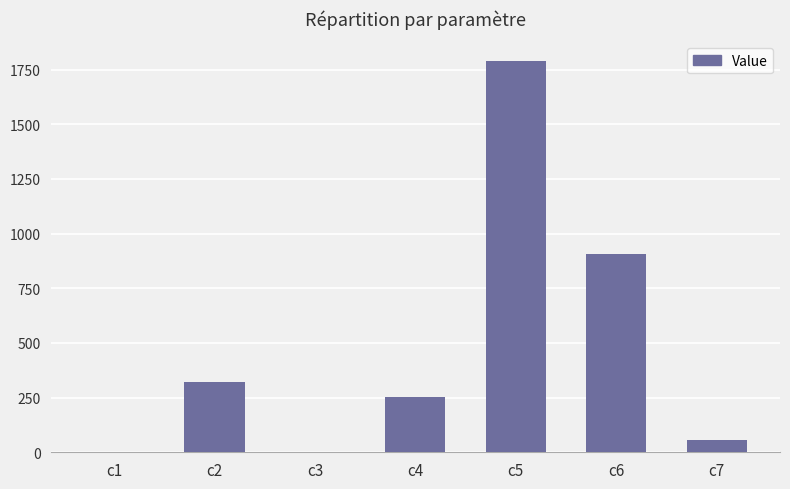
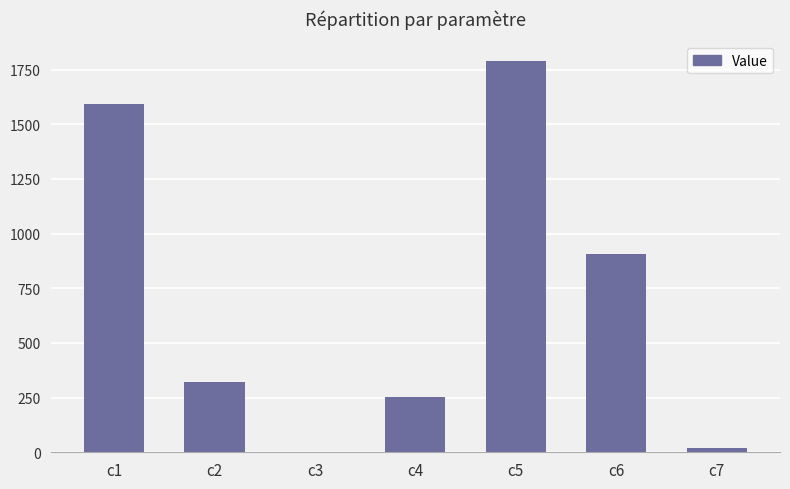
c1: 0 -> 1590
c7: 60 -> 20
